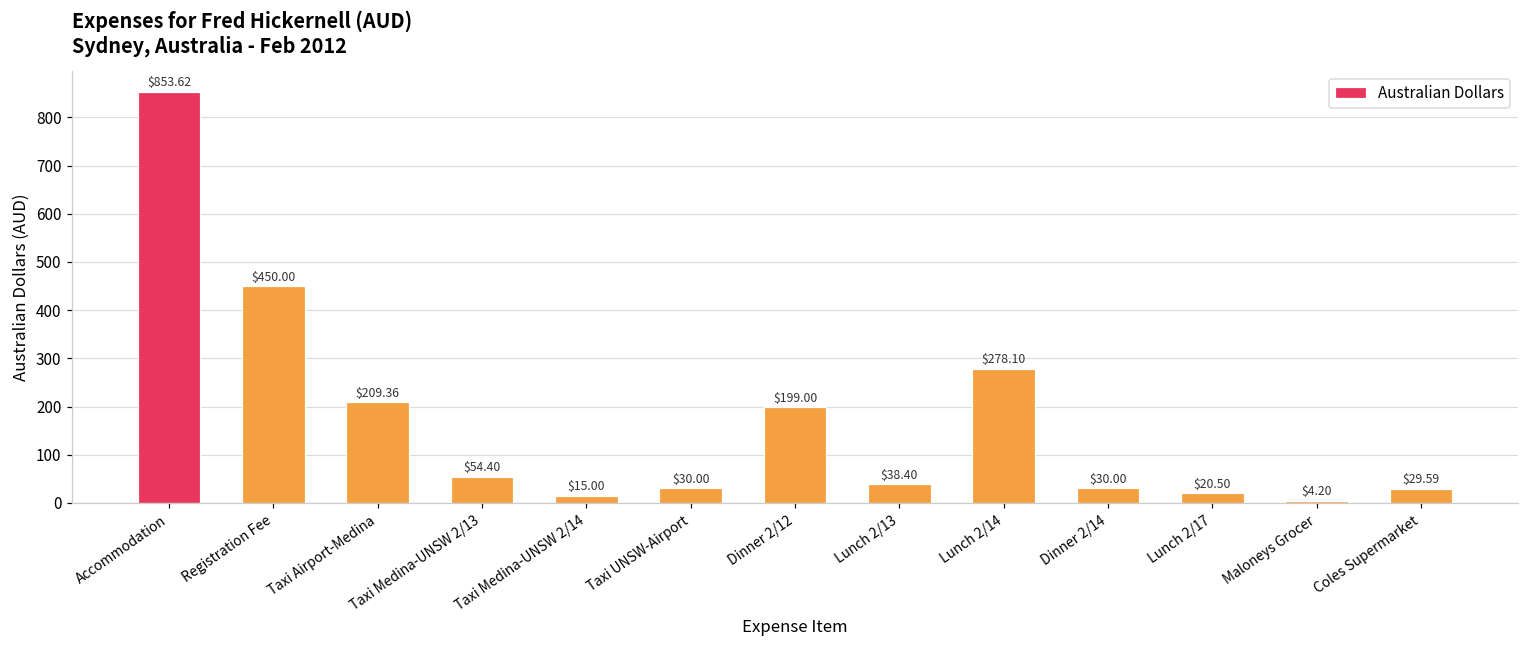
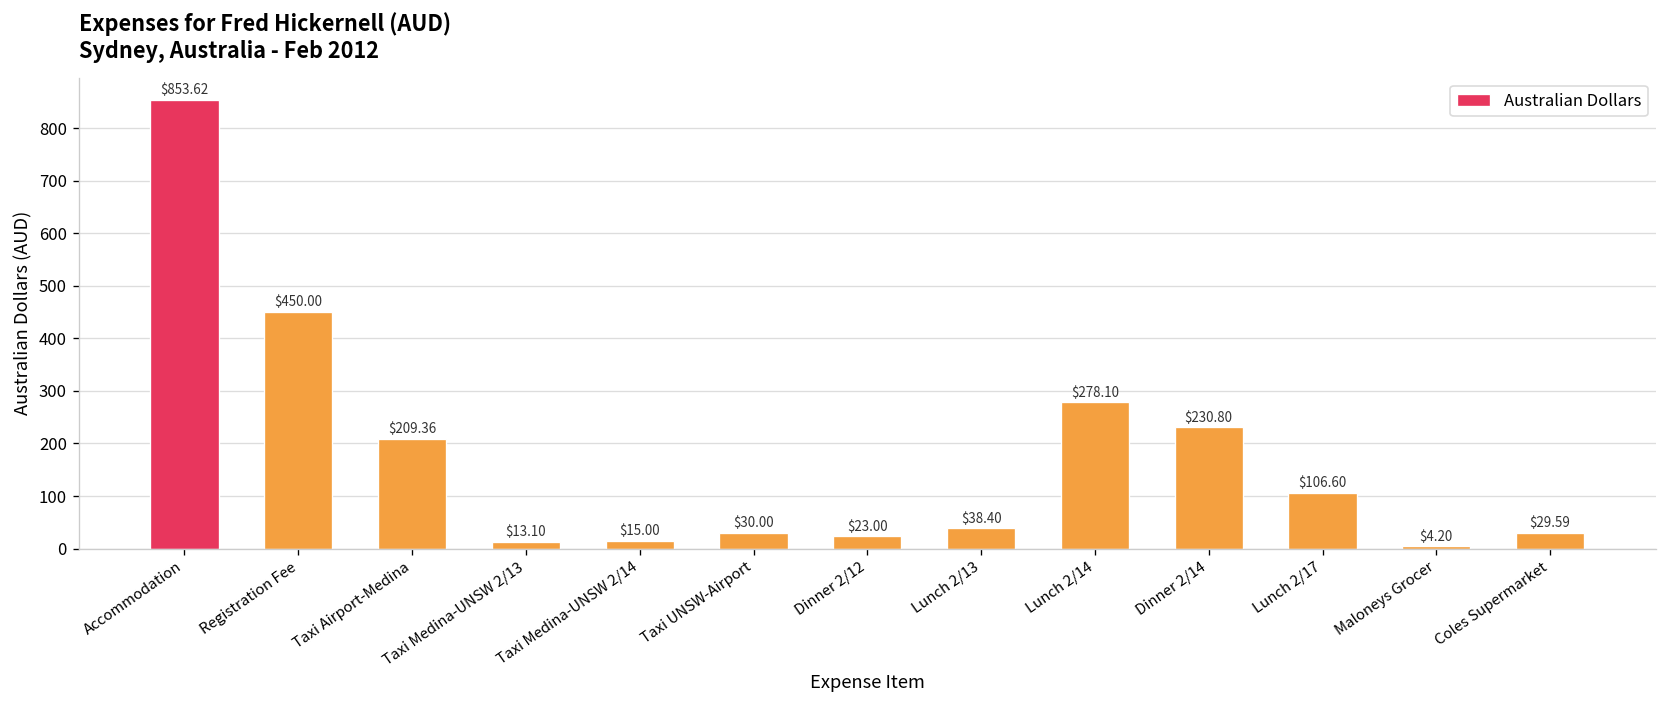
Taxi Medina-UNSW 2/13: $54.40 -> $13.10
Dinner 2/12: $199.00 -> $23.00
Dinner 2/14: $30.00 -> $230.80
Lunch 2/17: $20.50 -> $106.60
